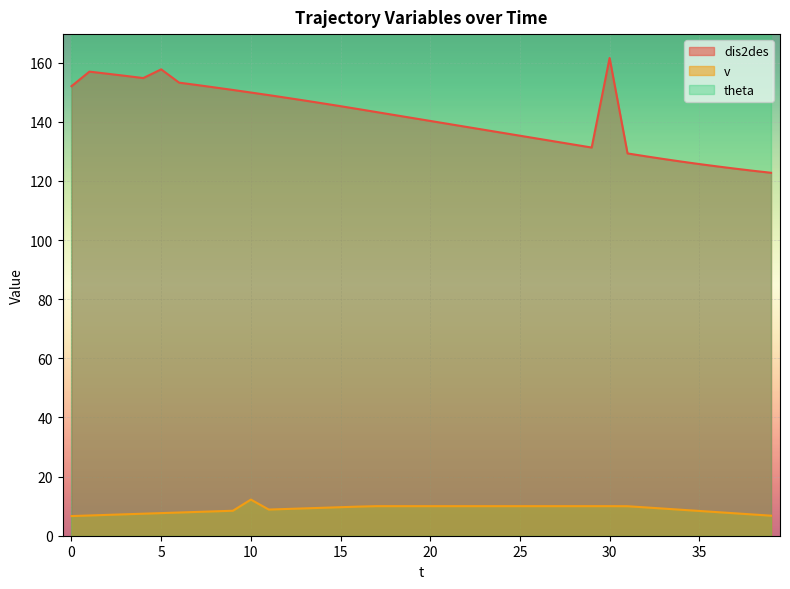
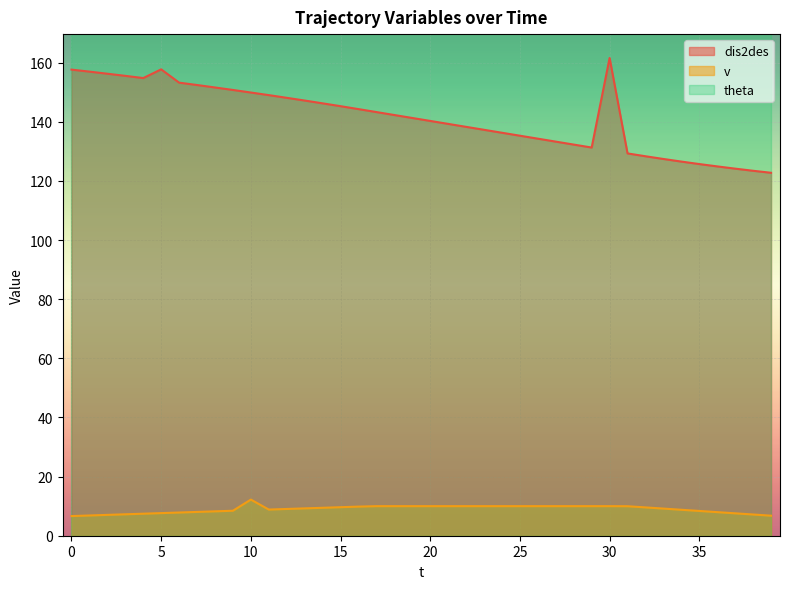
dis2des, 0: 152 -> 158
